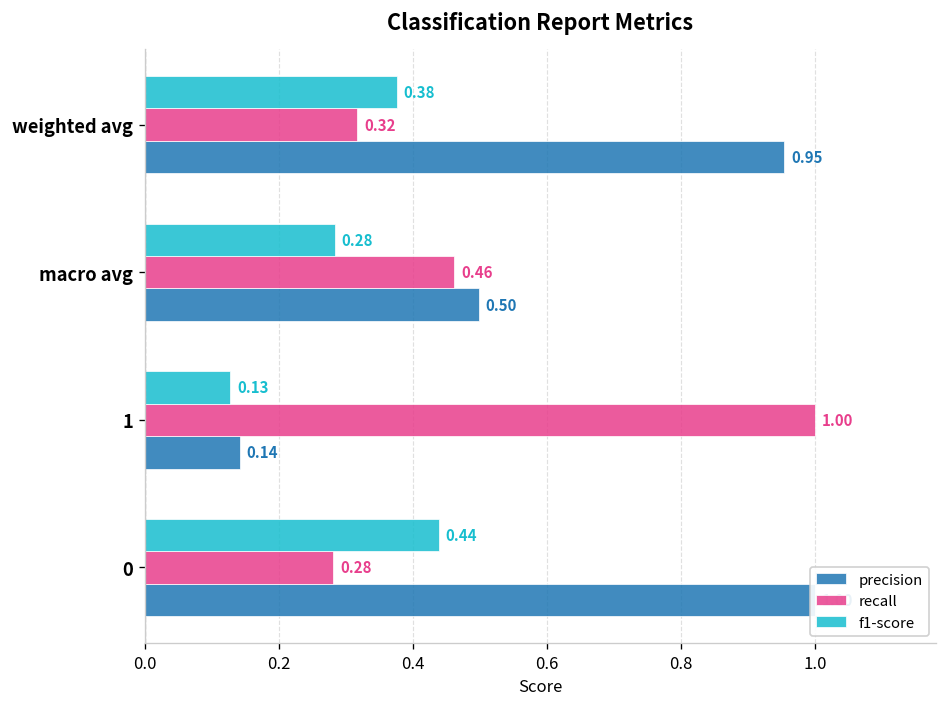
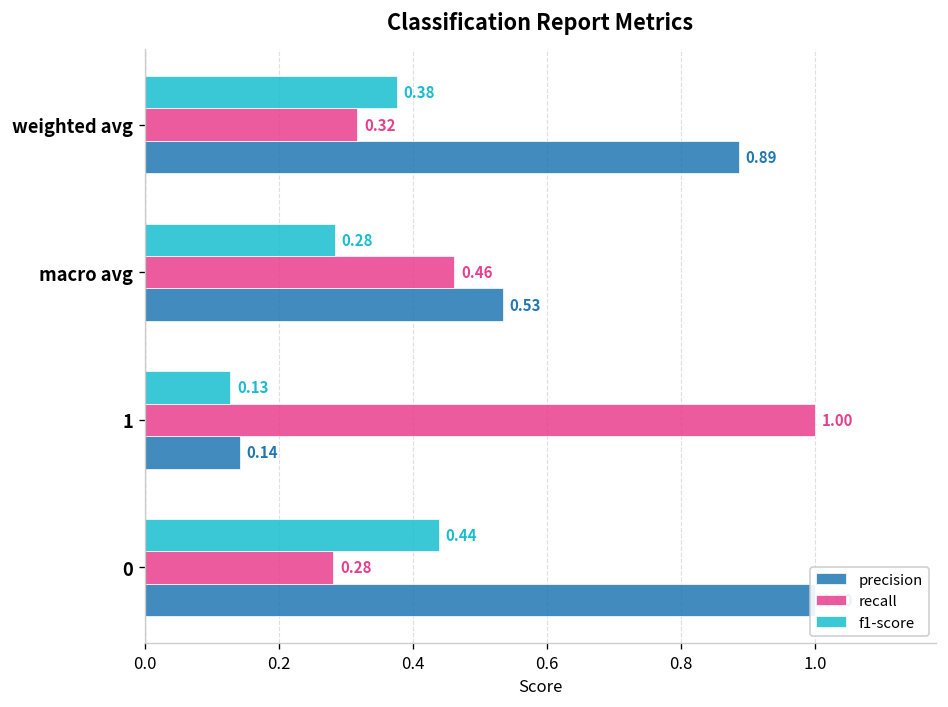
precision, weighted avg: 0.95 -> 0.89
precision, macro avg: 0.50 -> 0.53
